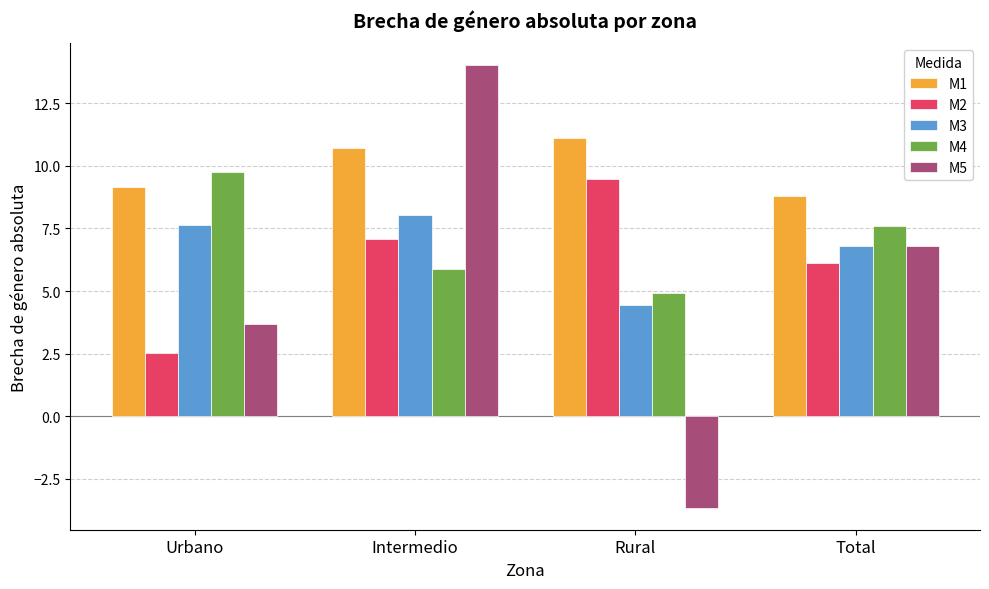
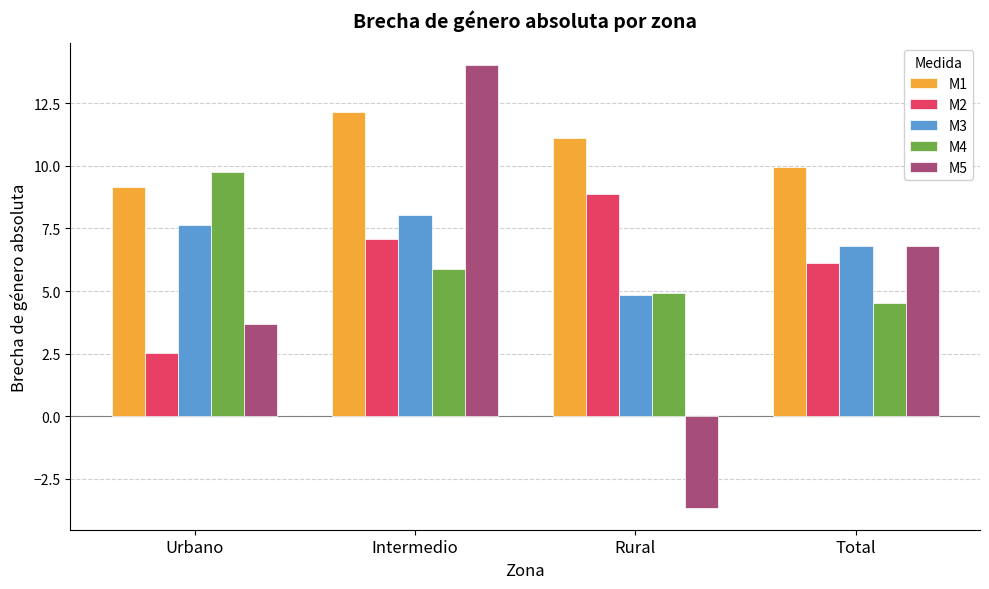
M1, Intermedio: 10.7 -> 12.2
M2, Rural: 9.5 -> 8.9
M3, Rural: 4.4 -> 4.8
M1, Total: 8.8 -> 9.9
M4, Total: 7.6 -> 4.5
